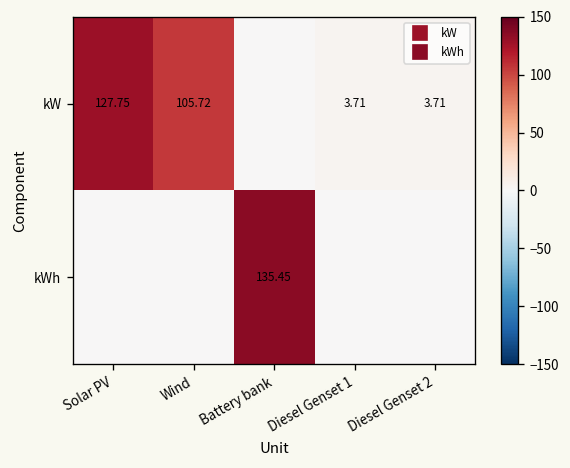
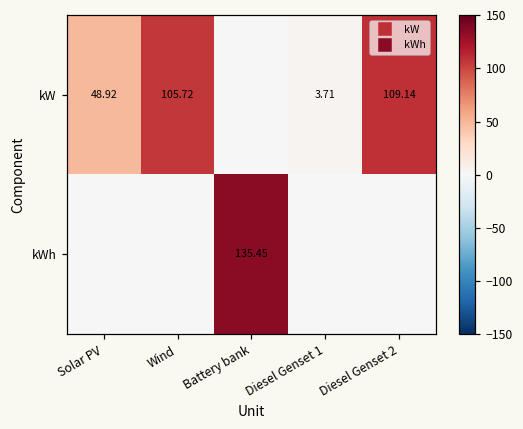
kW, Solar PV: 127.75 -> 48.92
kW, Diesel Genset 2: 3.71 -> 109.14
